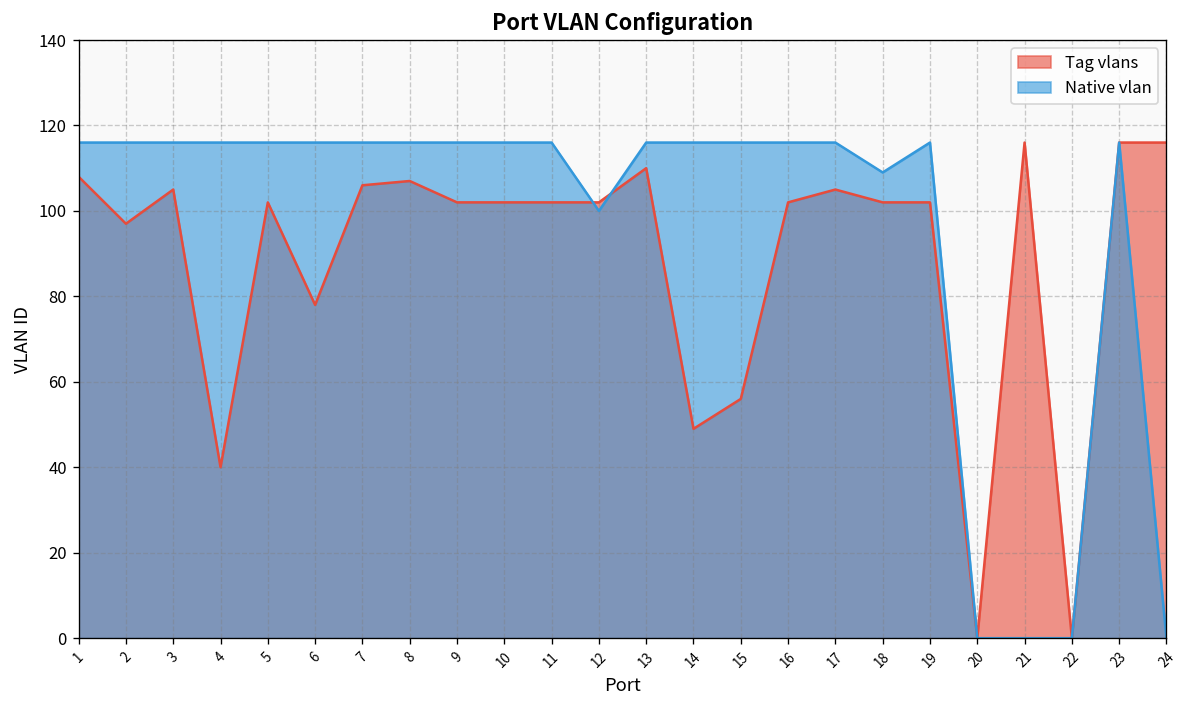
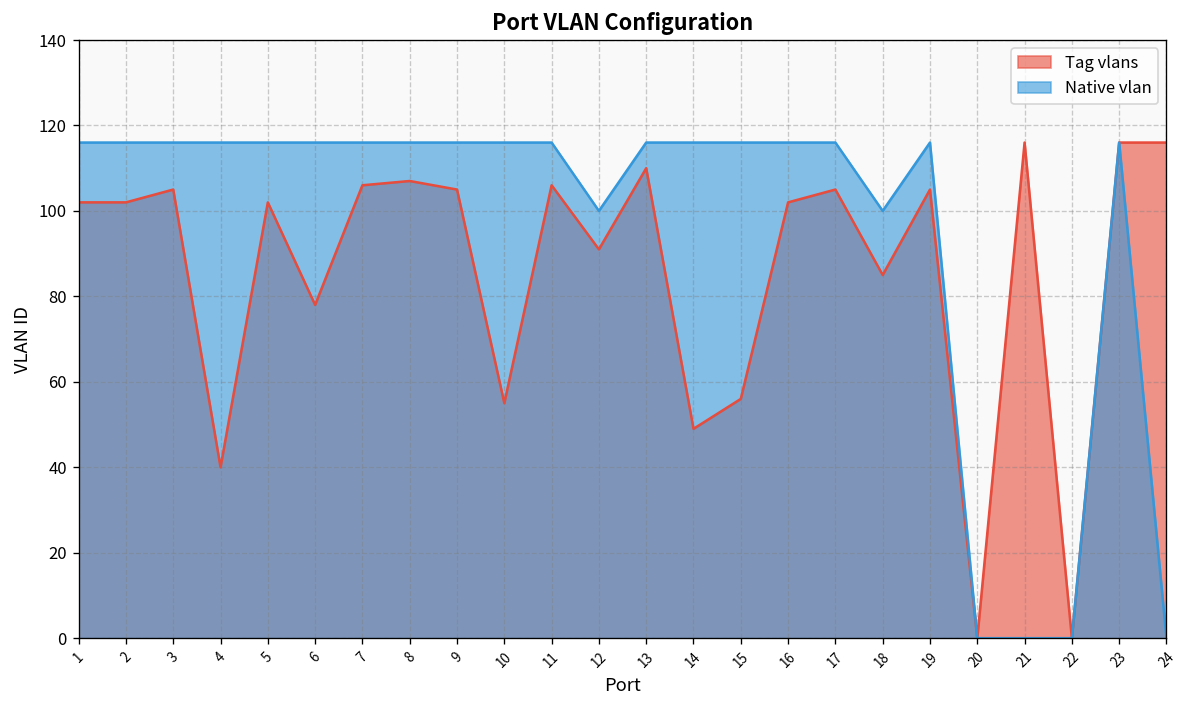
Tag vlans, 1: 108 -> 102
Tag vlans, 2: 97 -> 102
Tag vlans, 9: 102 -> 105
Tag vlans, 10: 102 -> 55
Tag vlans, 11: 102 -> 106
Tag vlans, 12: 102 -> 91
Tag vlans, 18: 102 -> 85
Native vlan, 18: 109 -> 100
Tag vlans, 19: 102 -> 105
